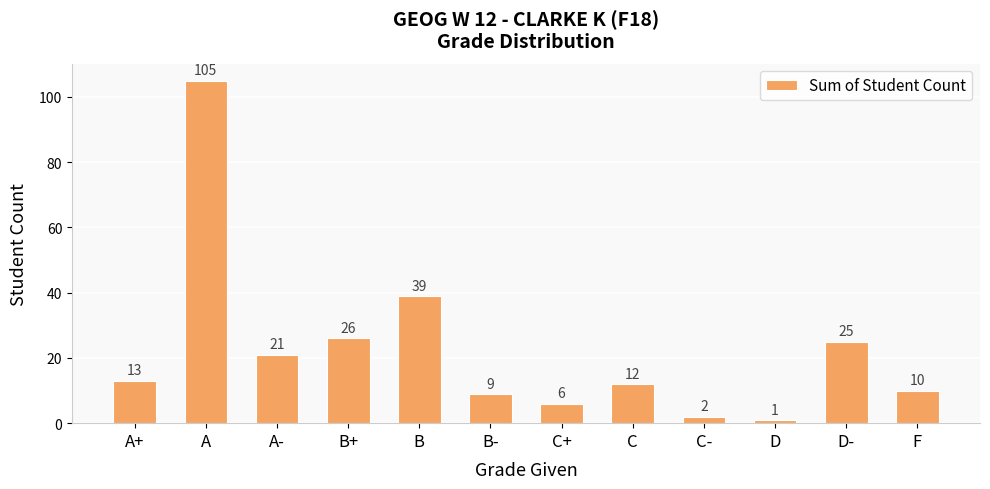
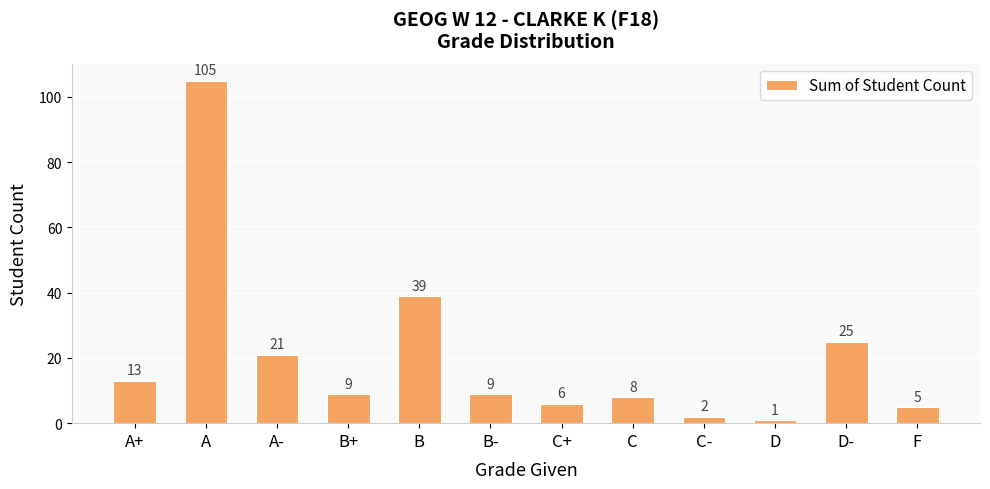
B+: 26 -> 9
C: 12 -> 8
F: 10 -> 5
